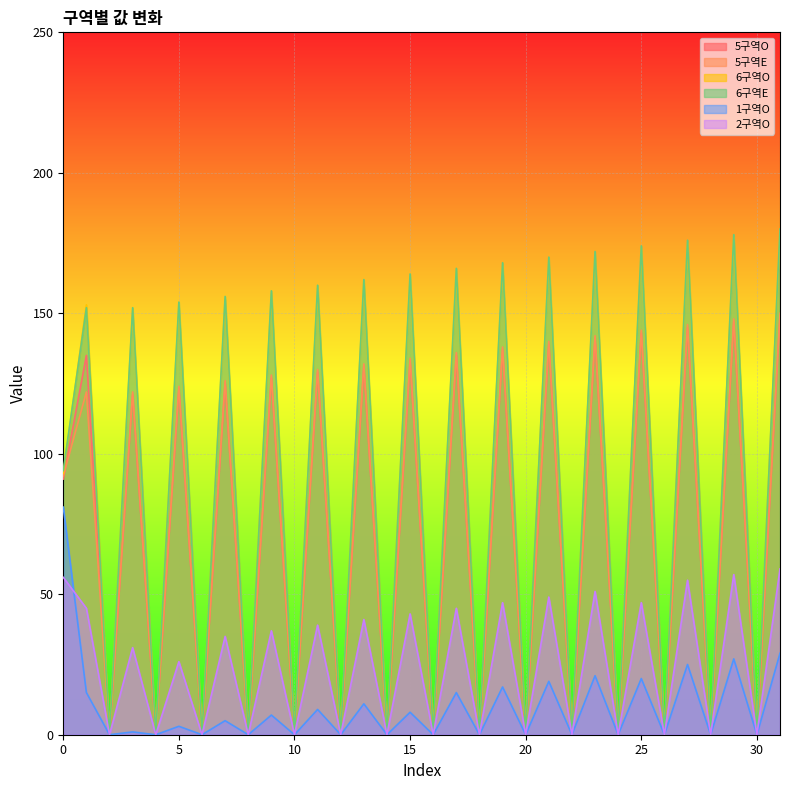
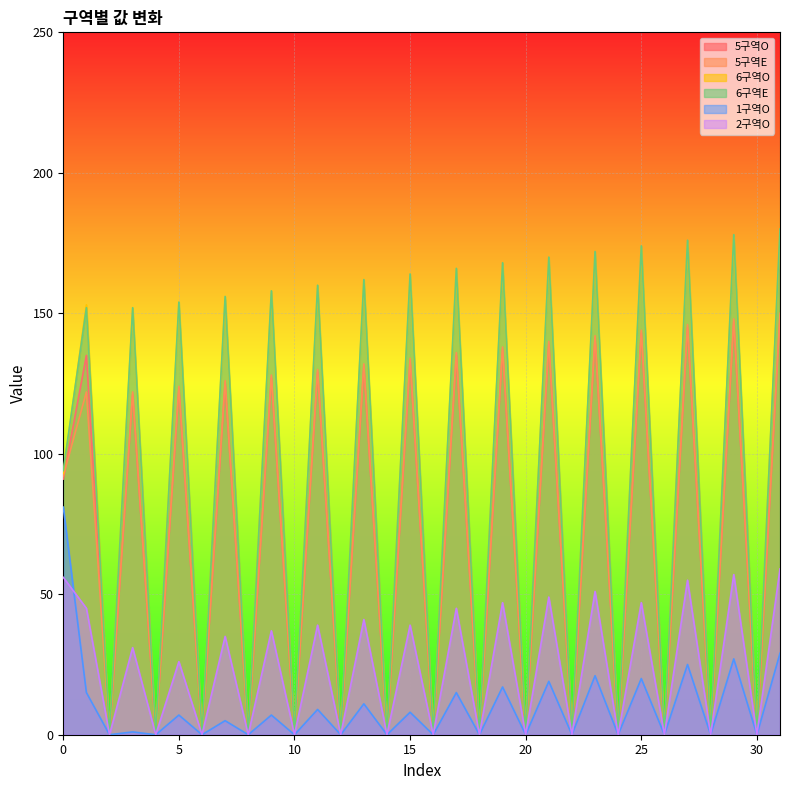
1구역O, 5: 3 -> 7
2구역O, 15: 43 -> 39
